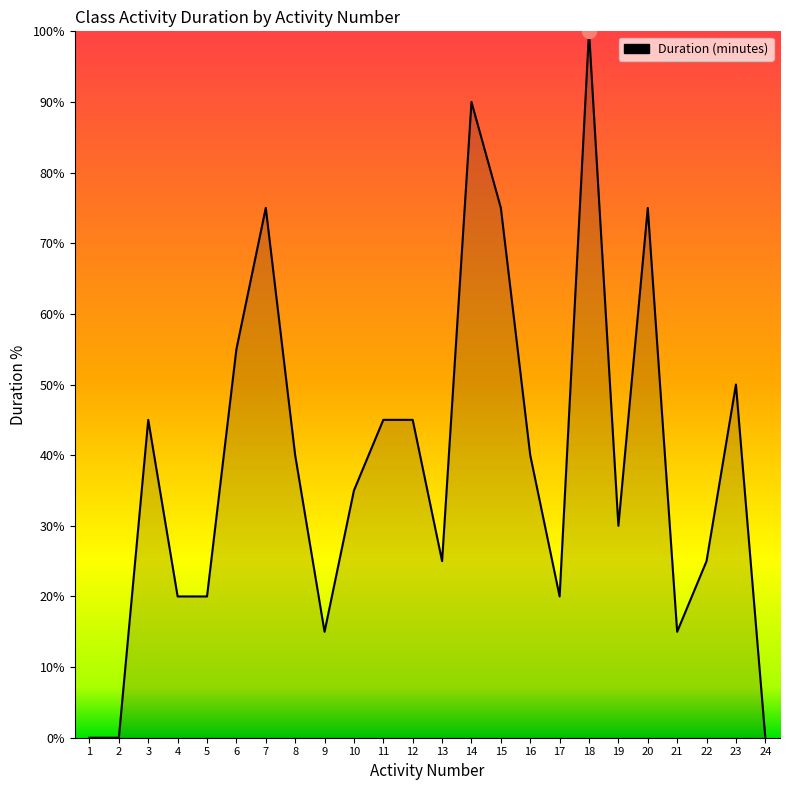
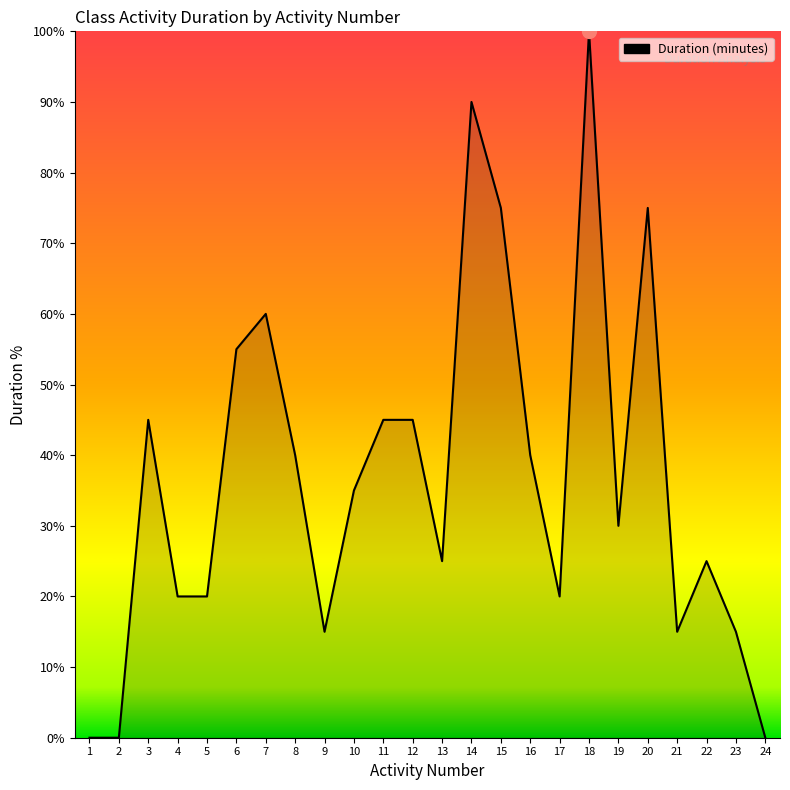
Duration (minutes), 7: 75% -> 60%
Duration (minutes), 23: 50% -> 15%
